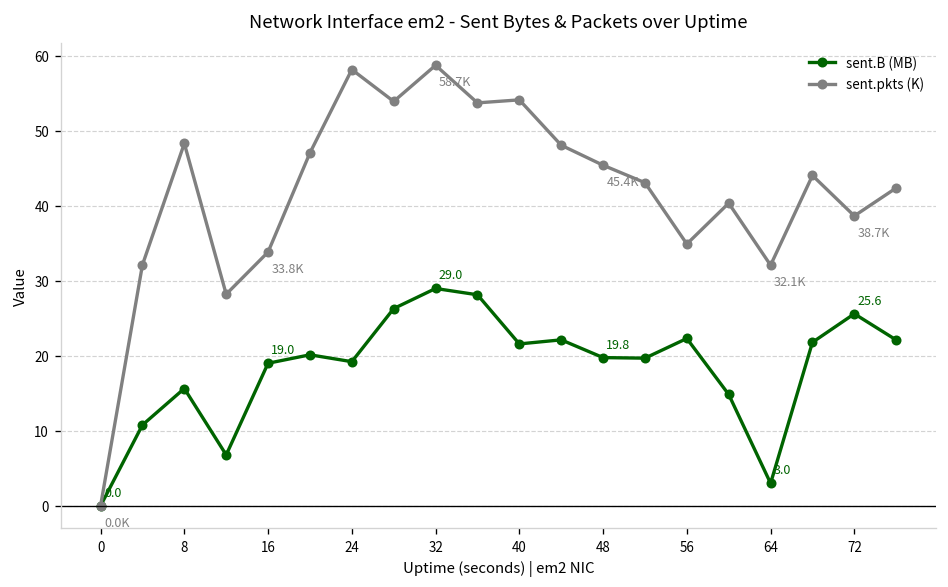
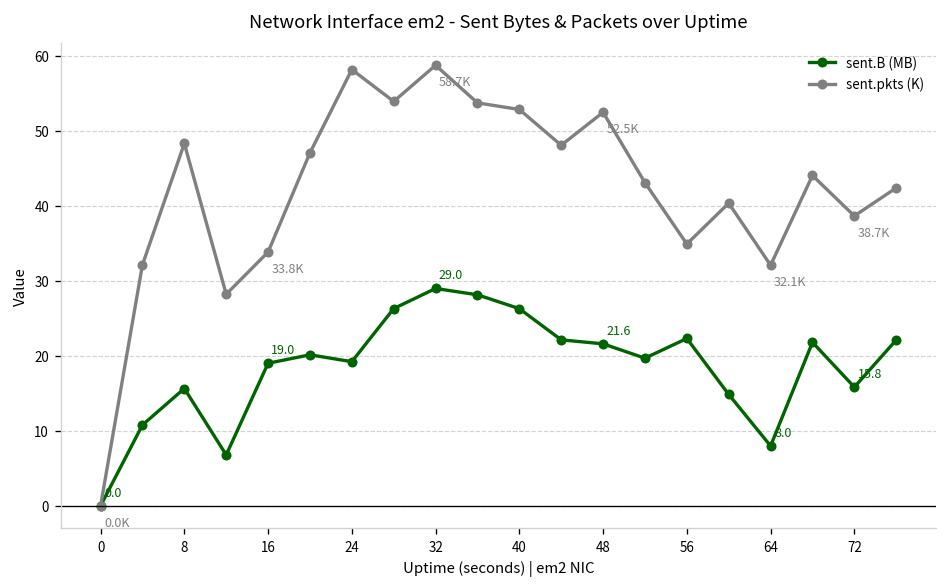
sent.B (MB), 40: 22 -> 26
sent.pkts (K), 40: 54 -> 53
sent.B (MB), 48: 19.8 -> 21.6
sent.pkts (K), 48: 45.4K -> 52.5K
sent.B (MB), 64: 3.0 -> 8.0
sent.B (MB), 72: 25.6 -> 15.8
